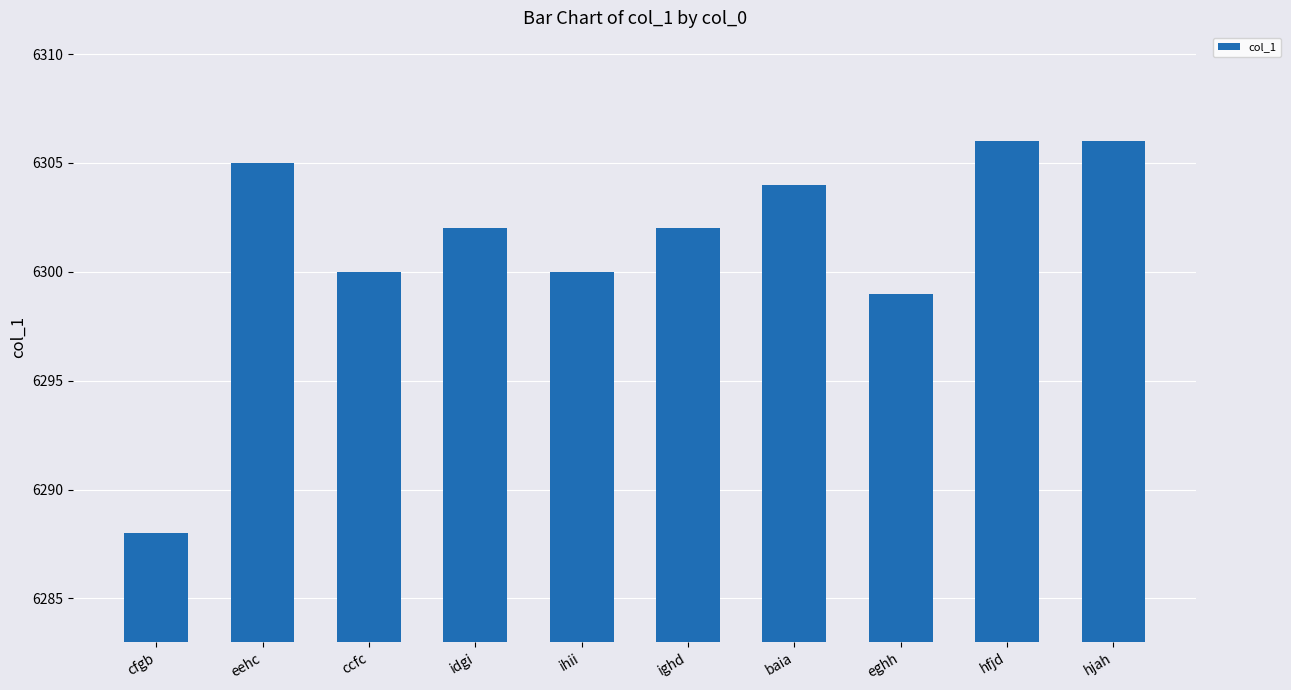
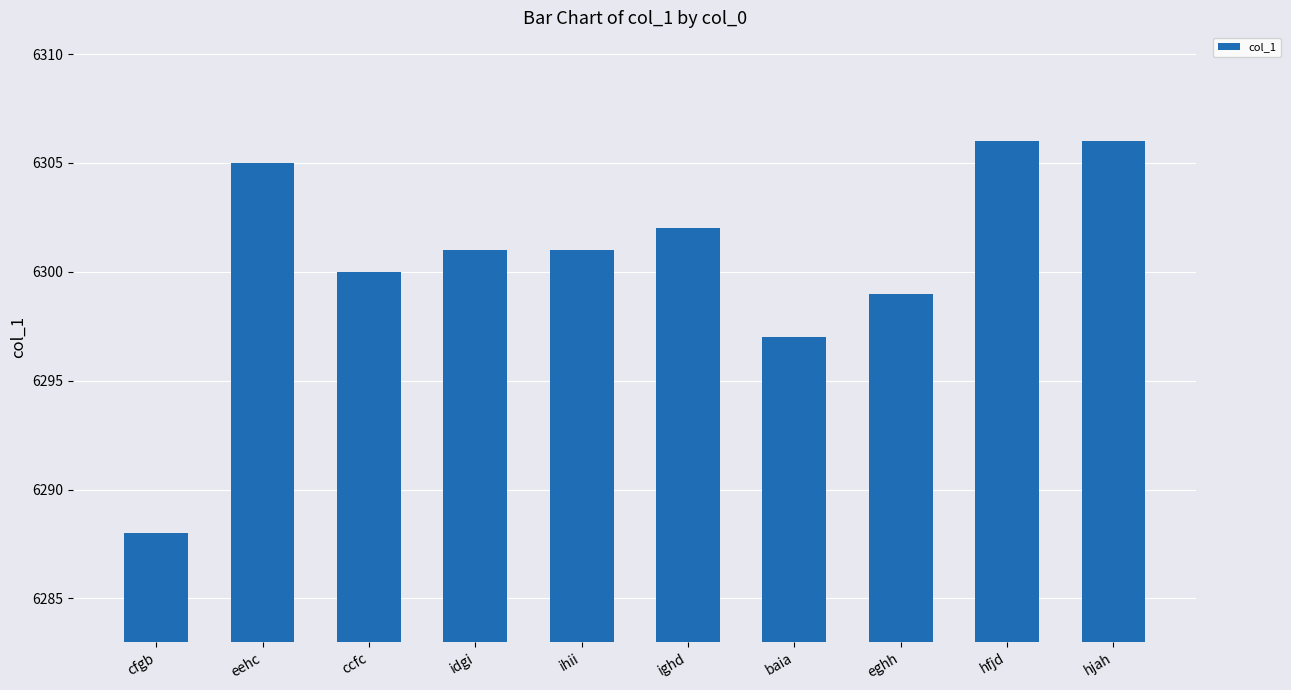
idgi: 6302 -> 6301
ihii: 6300 -> 6301
baia: 6304 -> 6297
